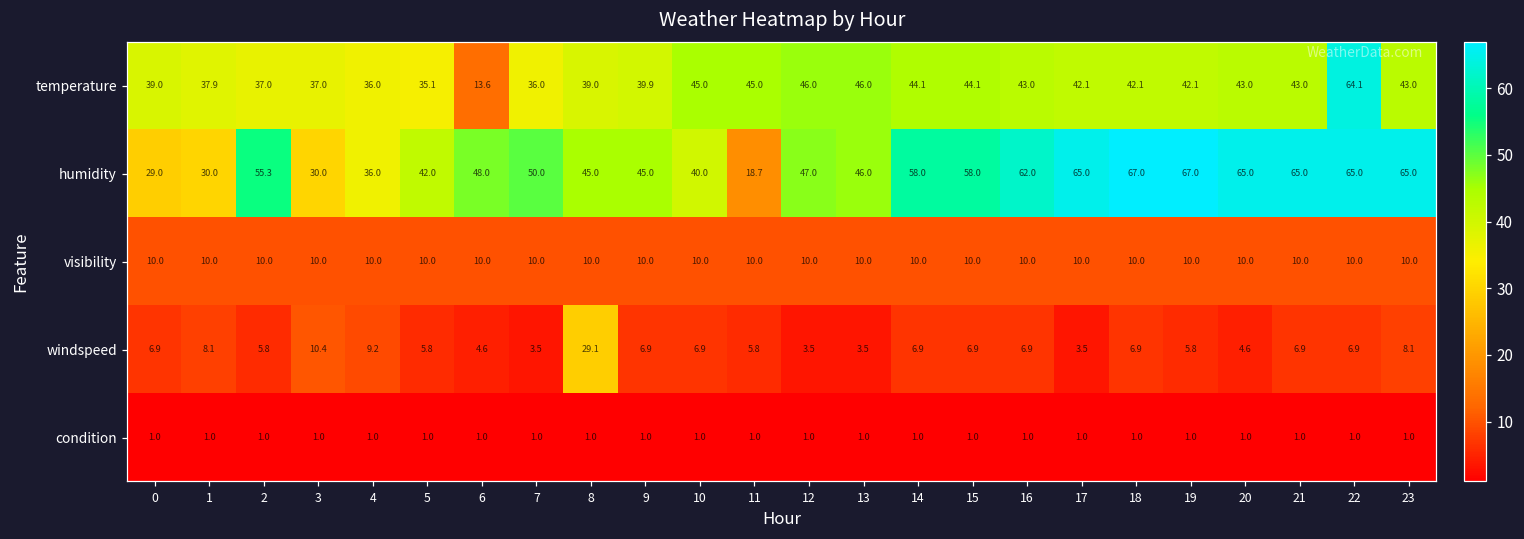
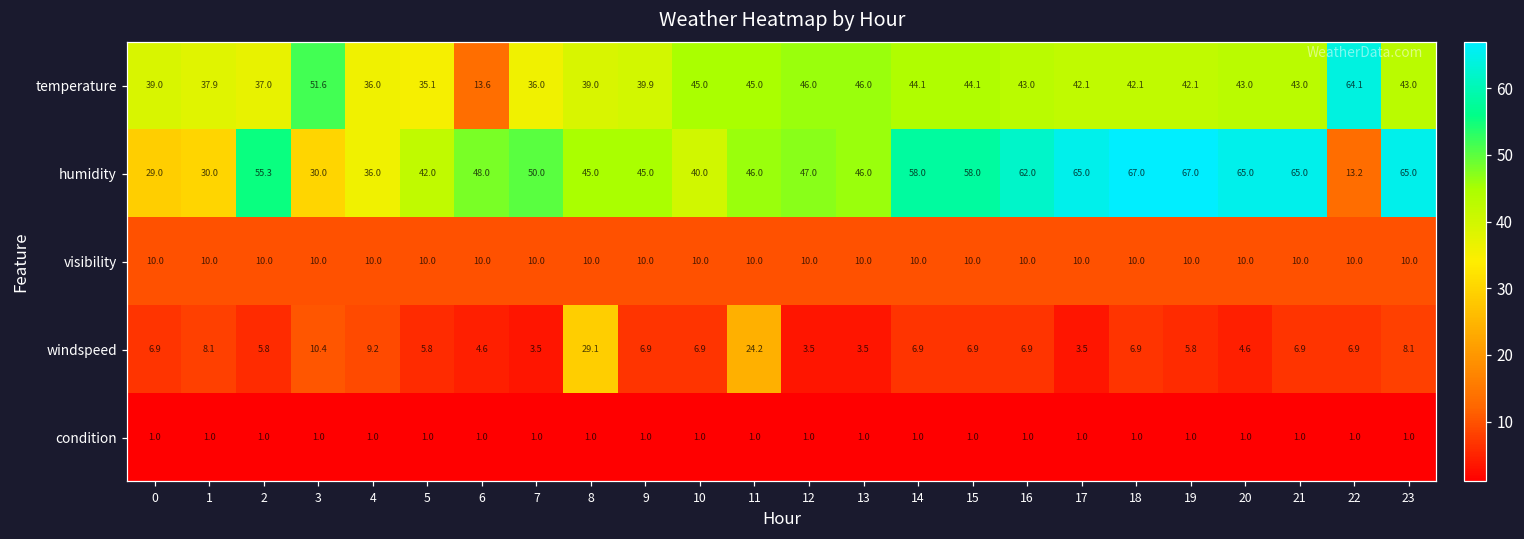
temperature, 3: 37.0 -> 51.6
humidity, 11: 18.7 -> 46.0
humidity, 22: 65.0 -> 13.2
windspeed, 11: 5.8 -> 24.2
